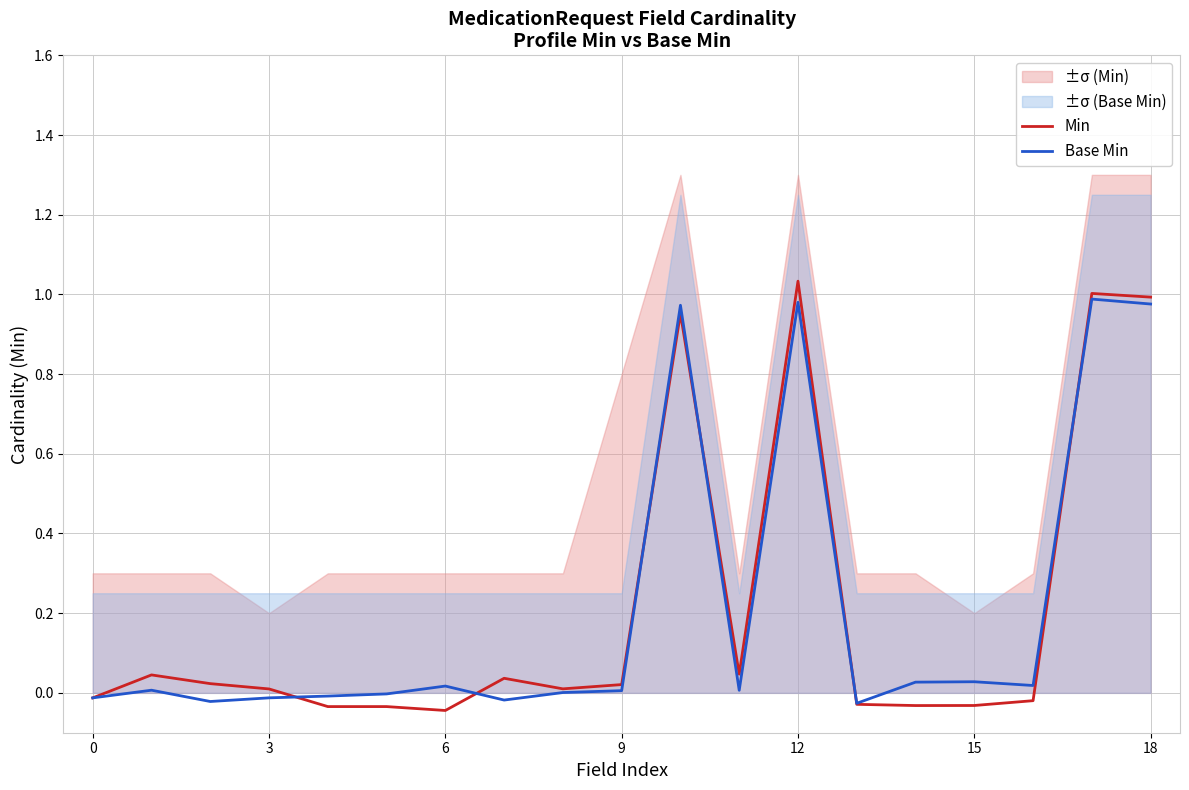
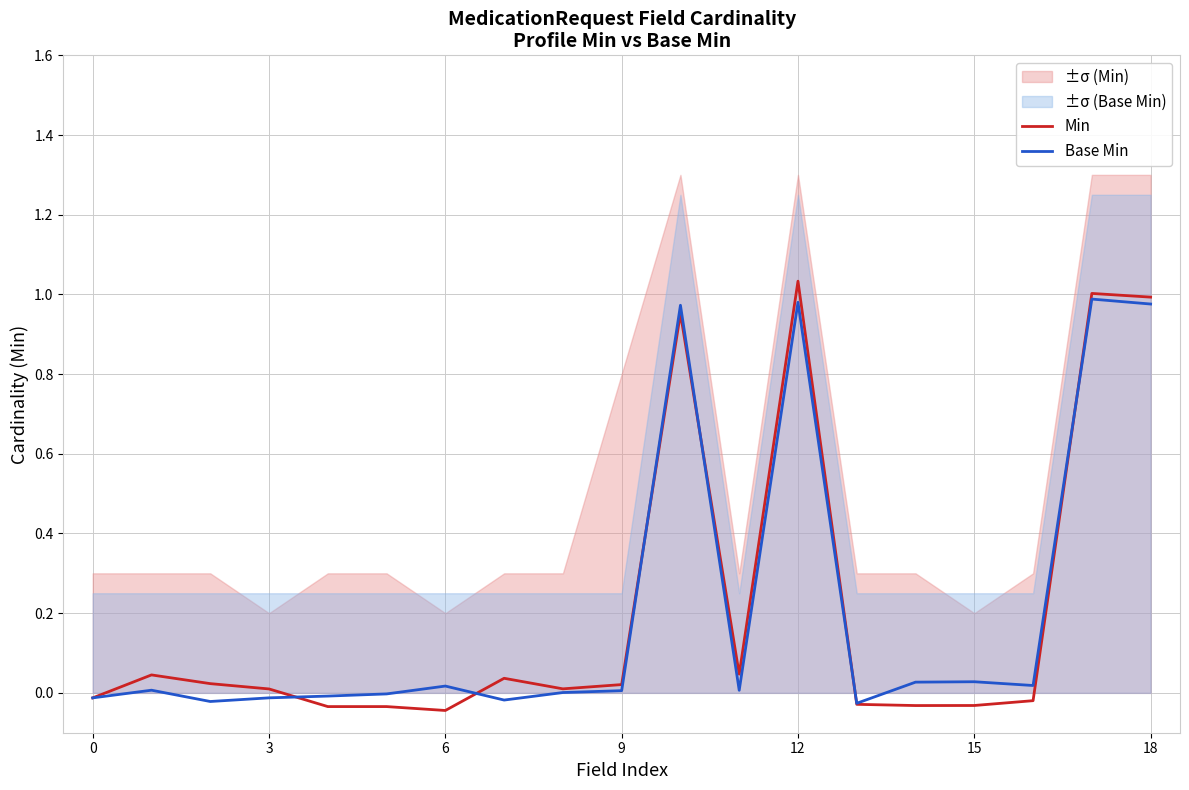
±σ (Min), 6: 0.3 -> 0.2
